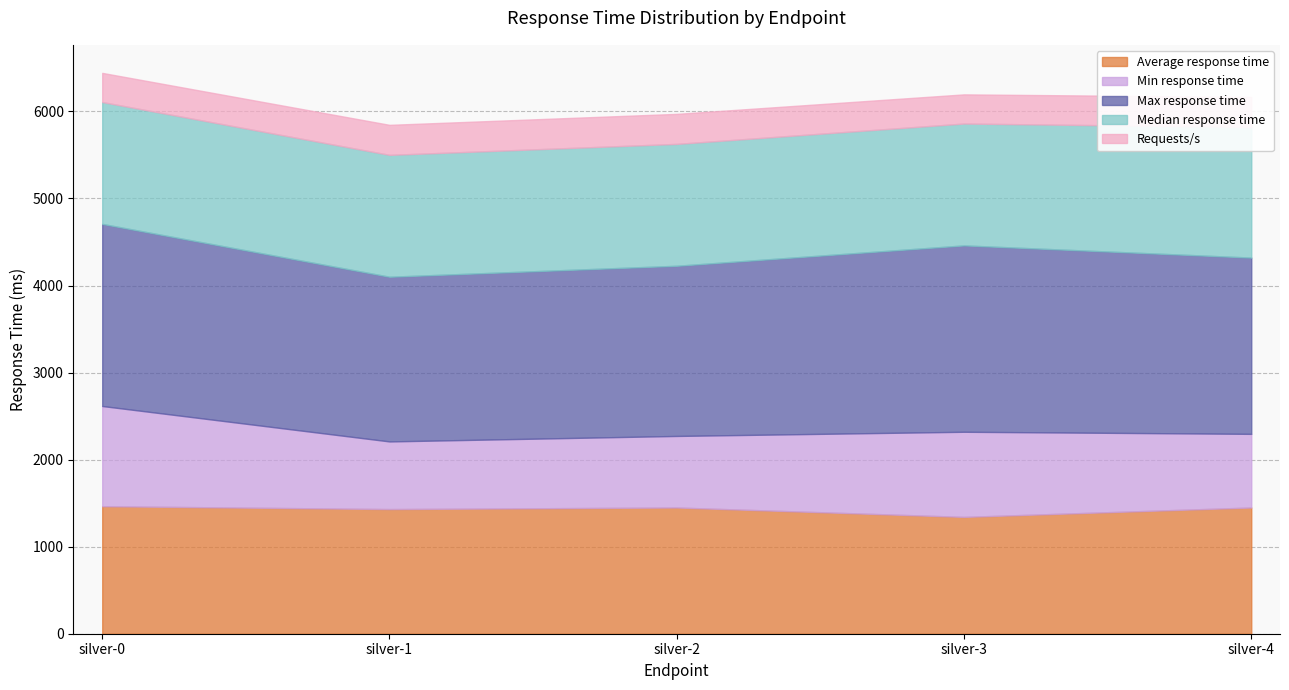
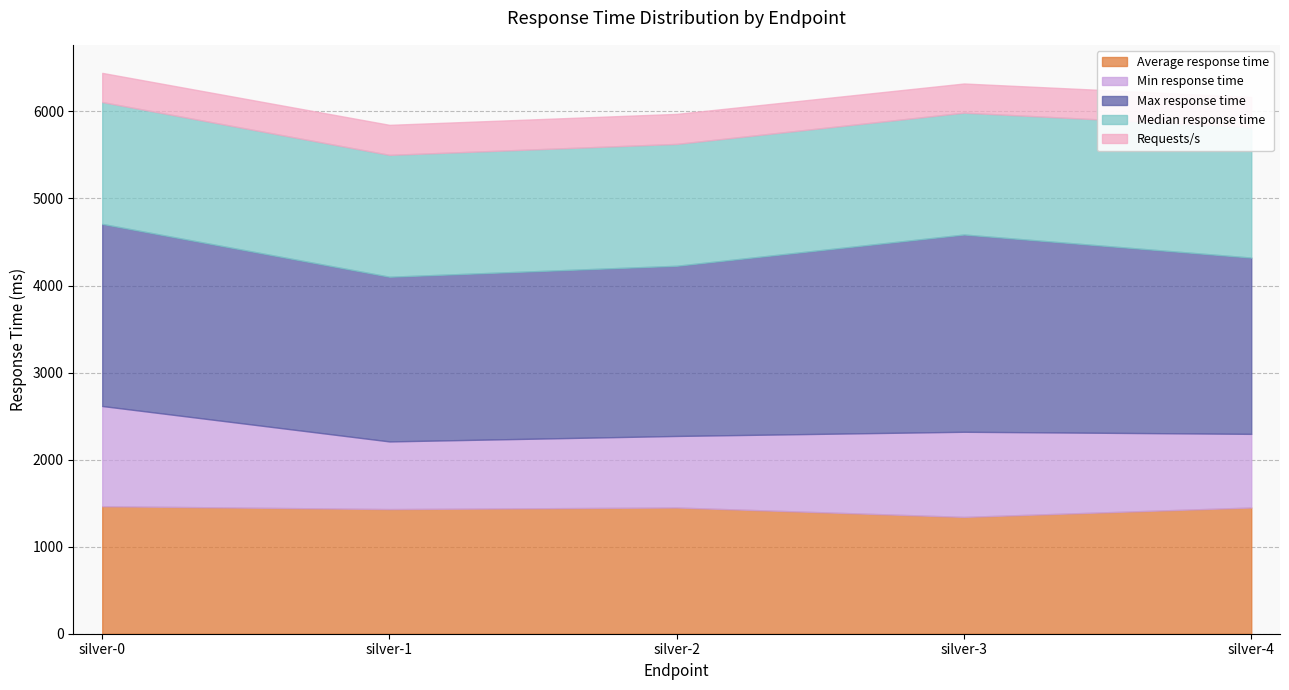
Max response time, silver-3: 2100 -> 2300
